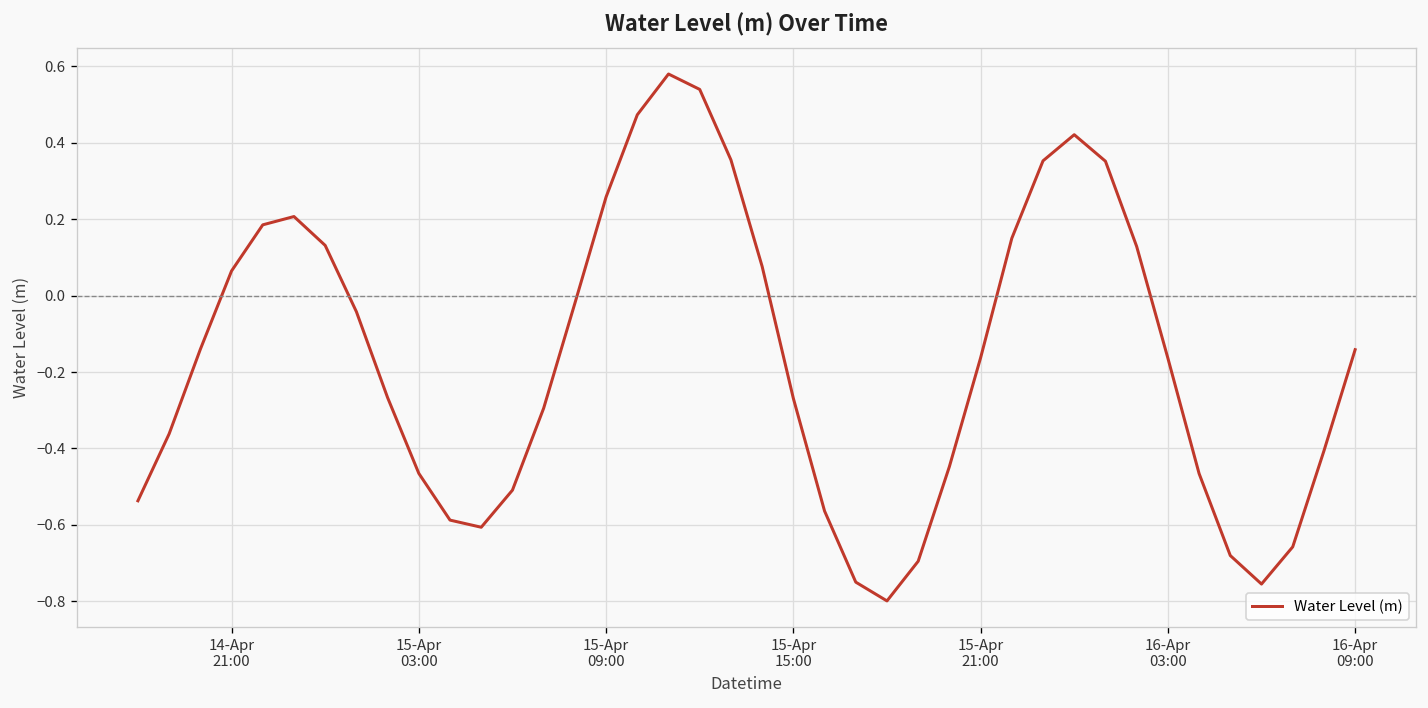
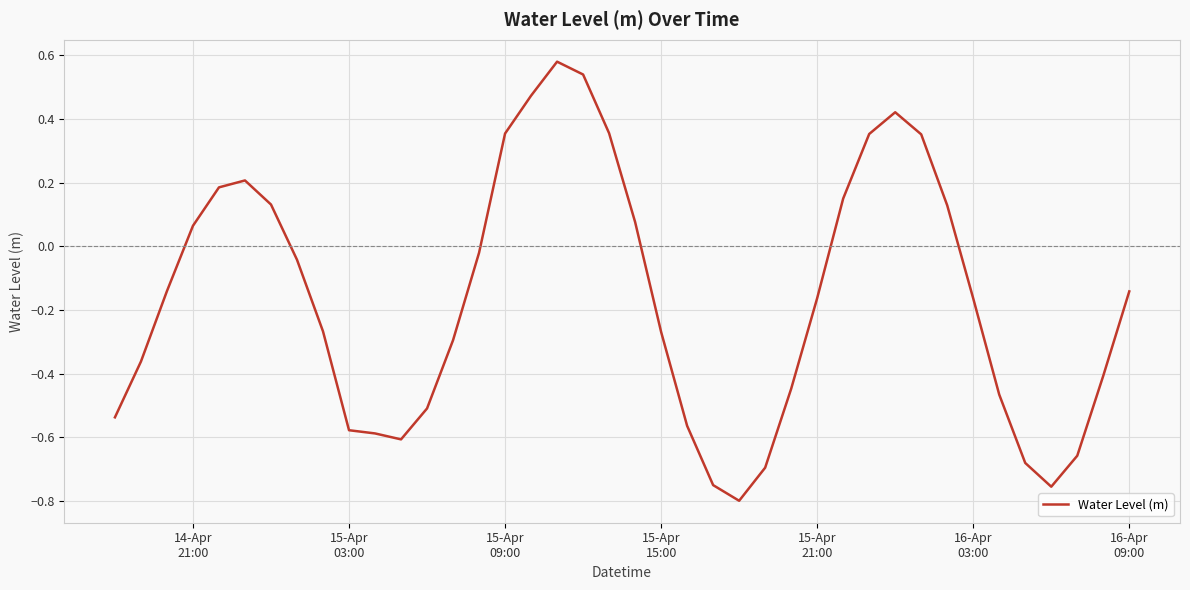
15-Apr 03:00: -0.47 -> -0.58
15-Apr 09:00: 0.26 -> 0.35
